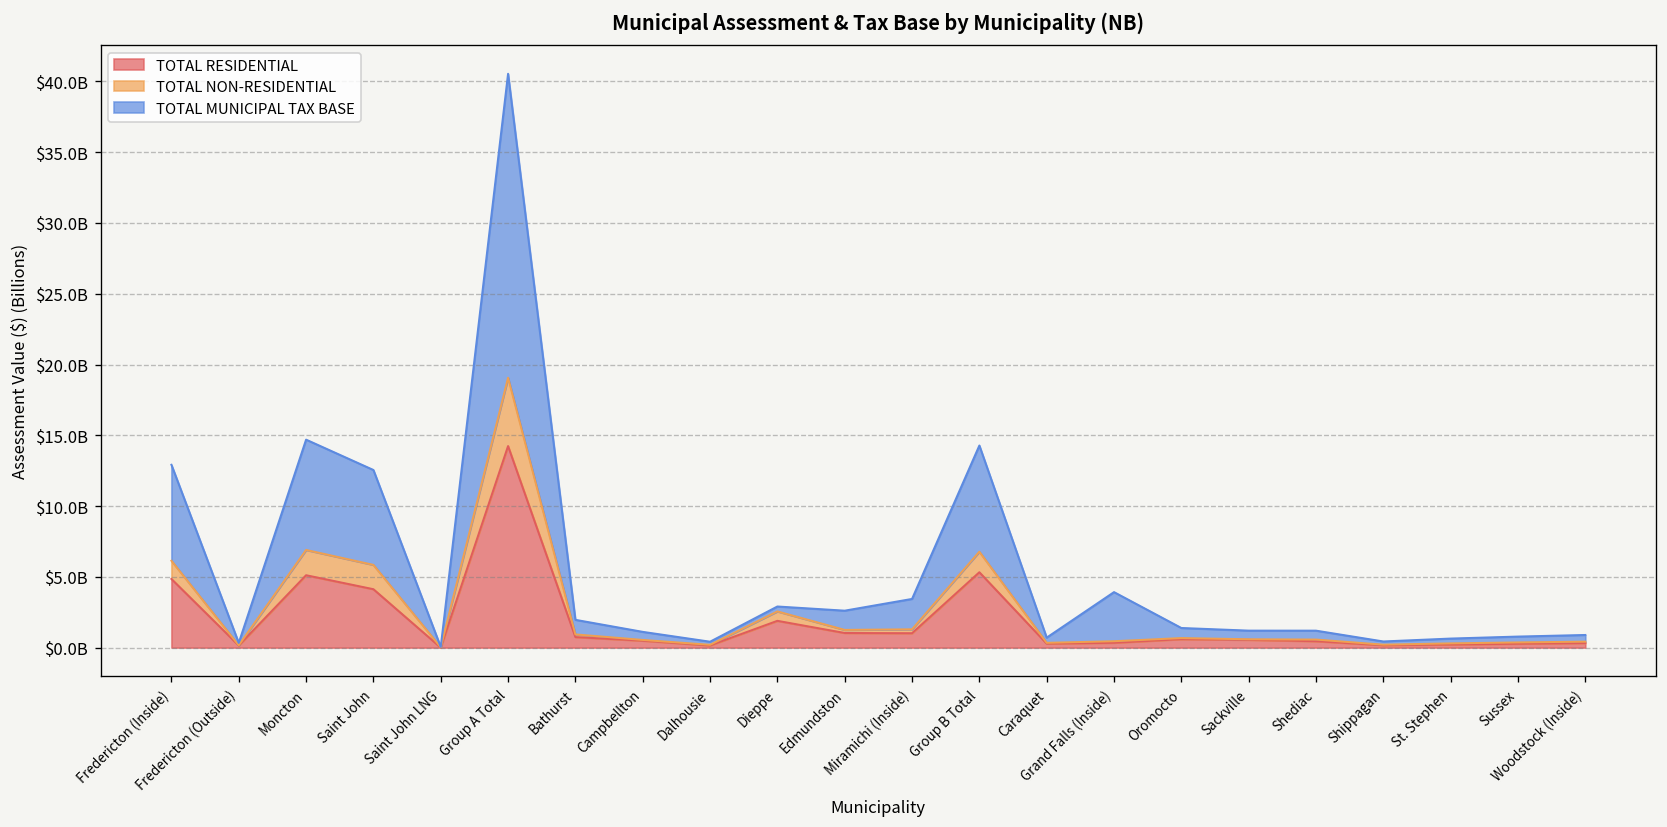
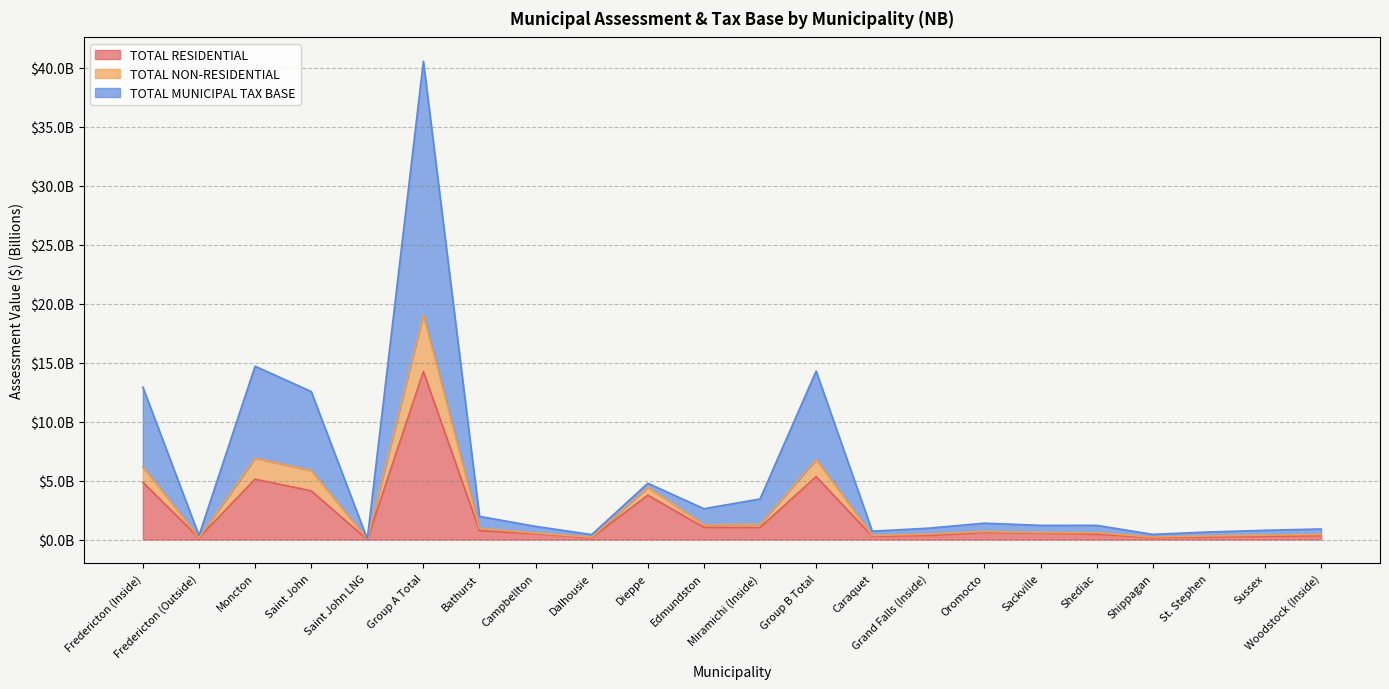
TOTAL RESIDENTIAL, Dieppe: $1900000000 -> $3800000000
TOTAL MUNICIPAL TAX BASE, Grand Falls (Inside): $3500000000 -> $500000000
